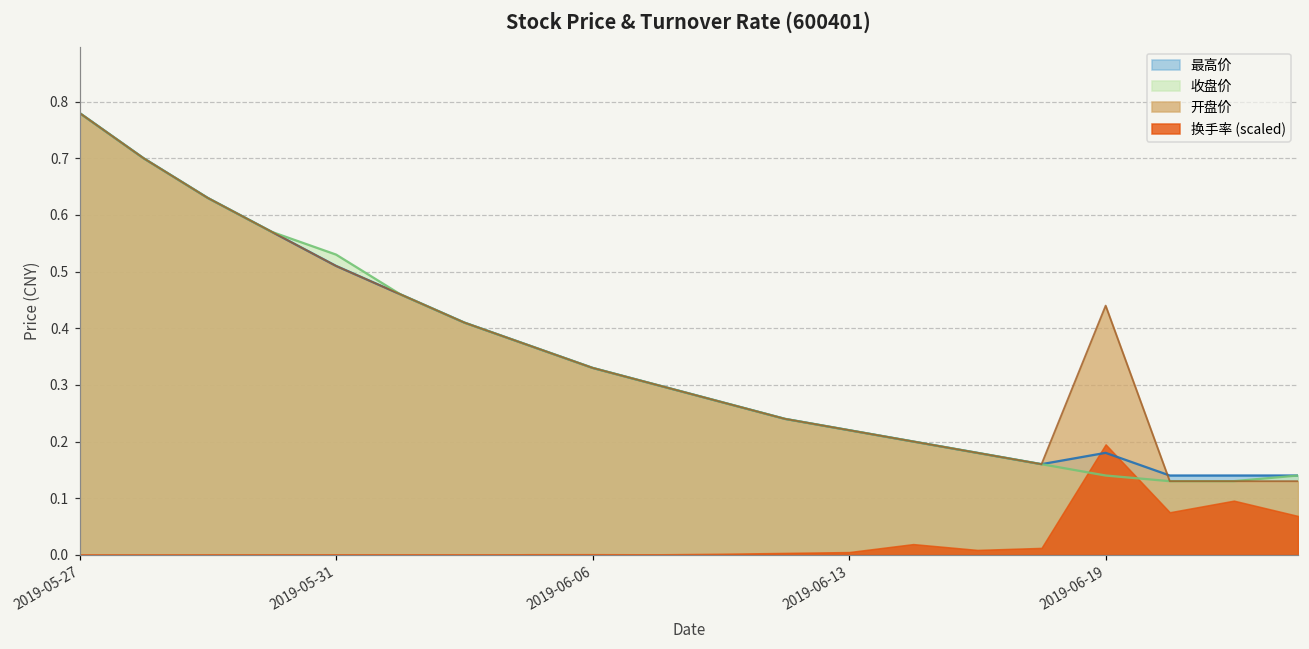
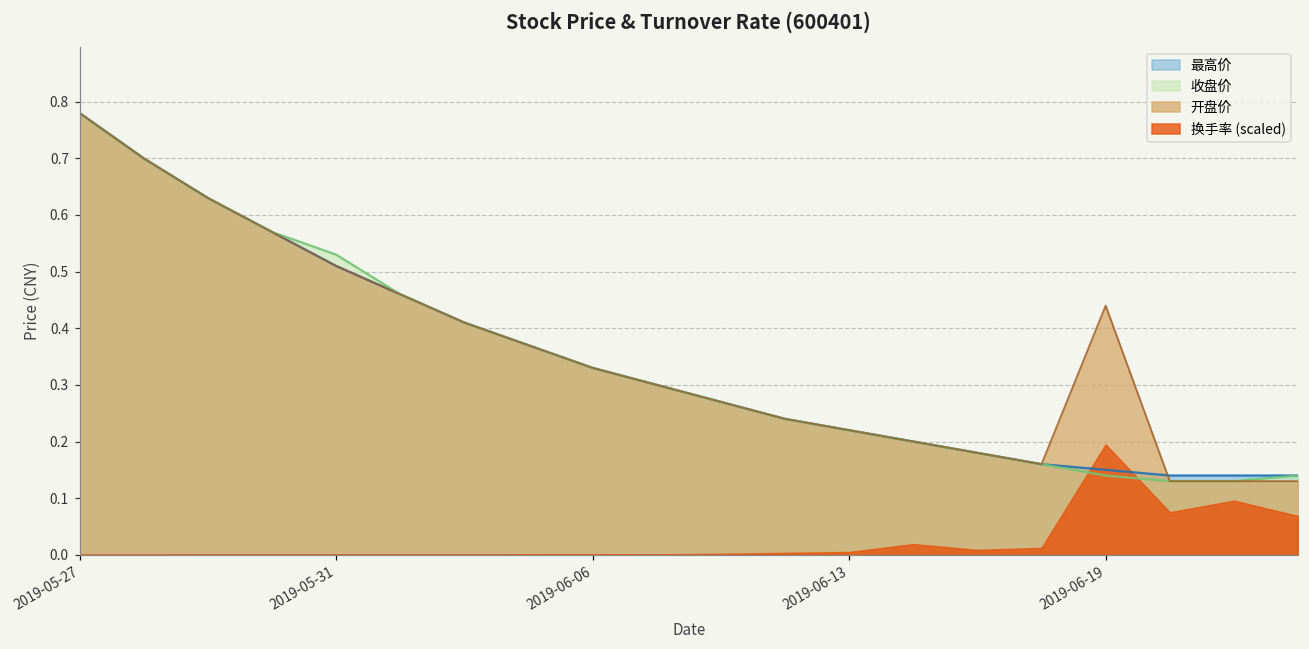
最高价, 2019-06-19: 0.18 -> 0.15
